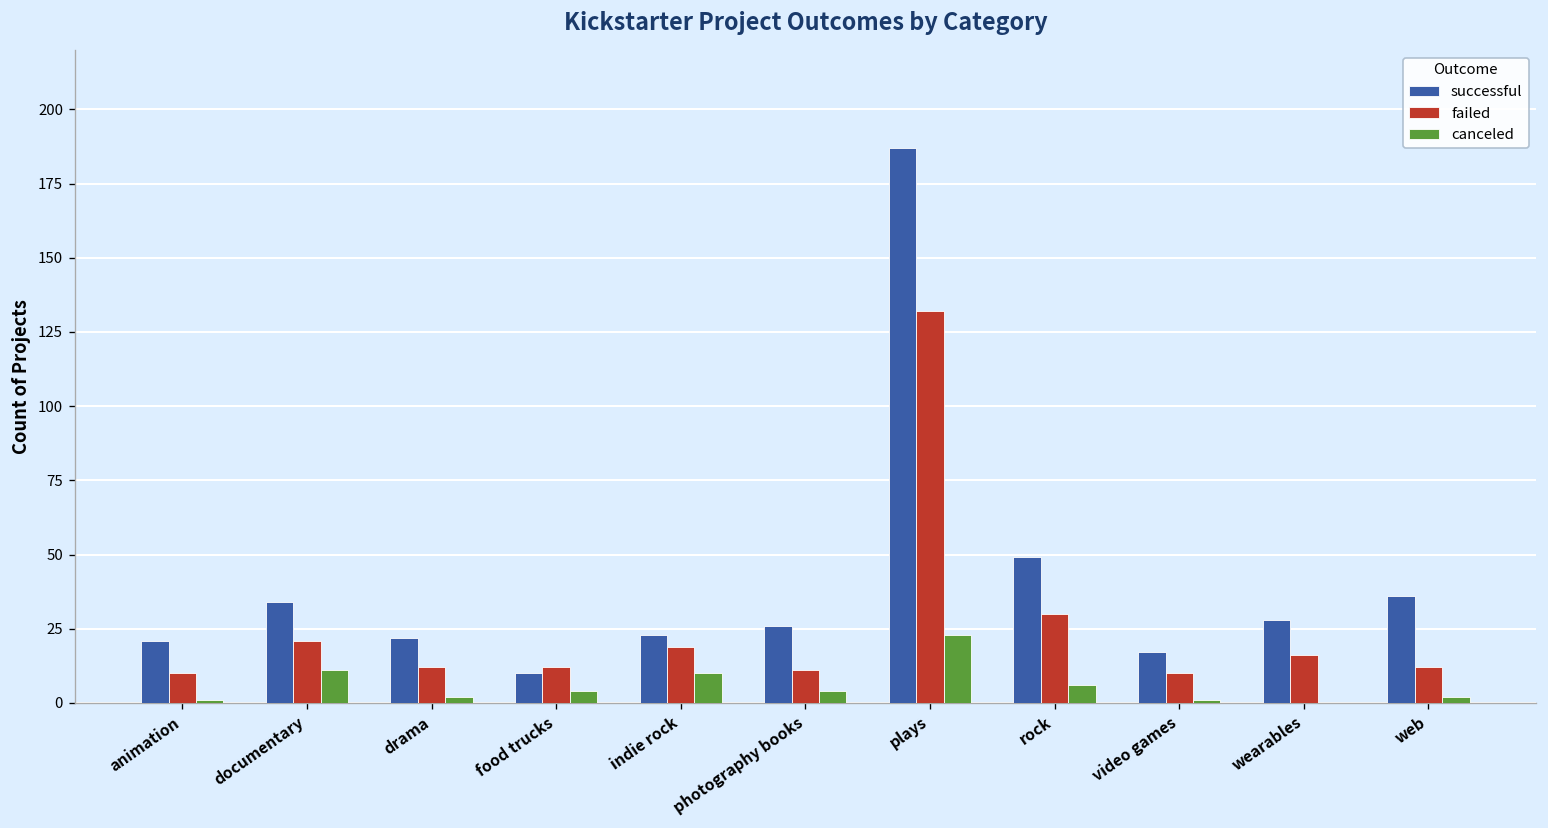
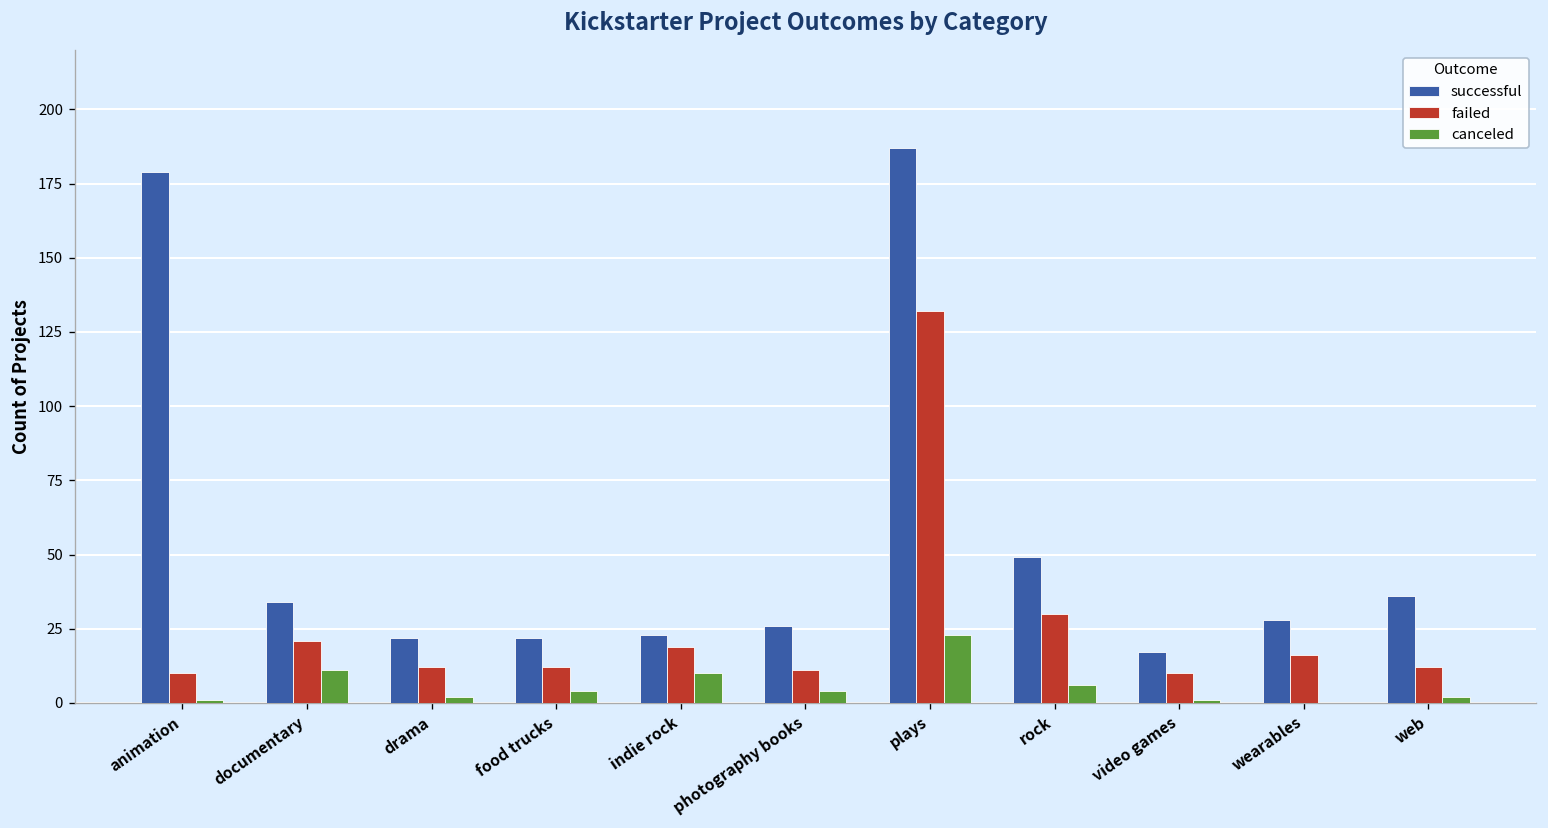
successful, animation: 21 -> 179
successful, food trucks: 10 -> 22
